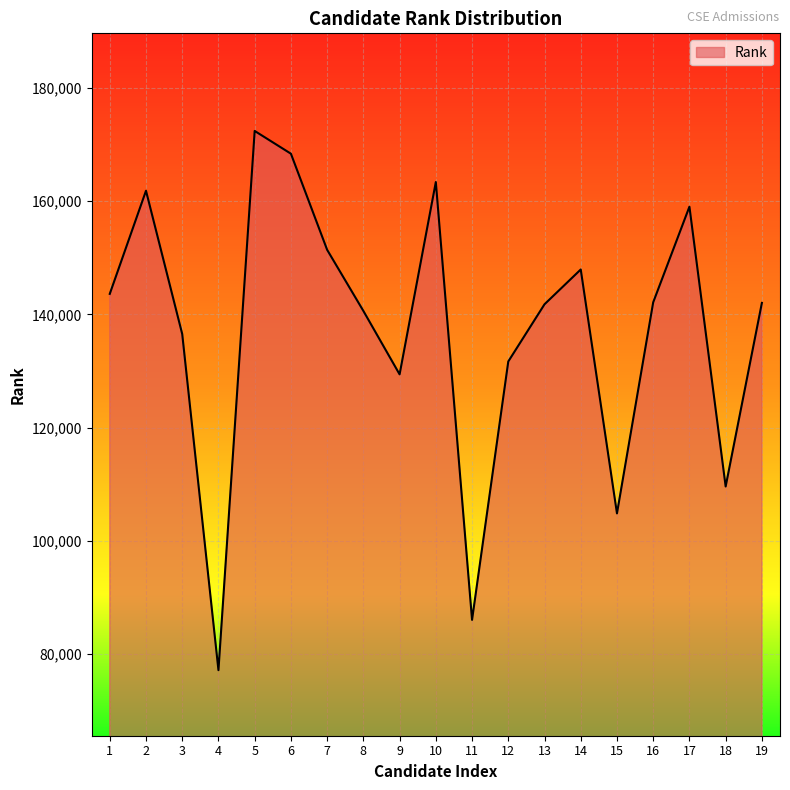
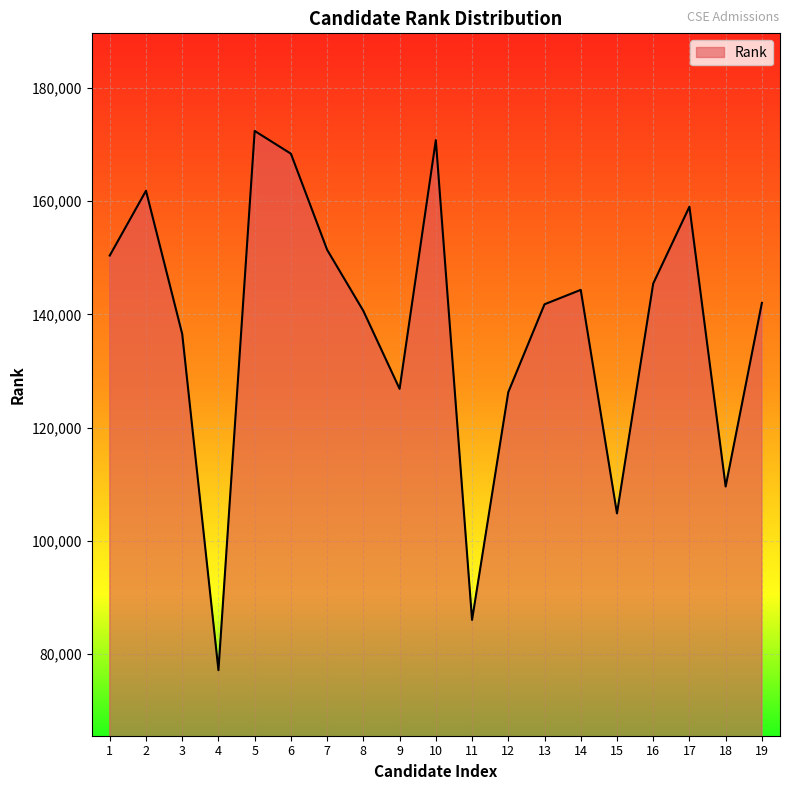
1: 144,000 -> 150,000
9: 129,000 -> 127,000
10: 163,000 -> 171,000
12: 132,000 -> 126,000
14: 148,000 -> 144,000
16: 142,000 -> 145,000
